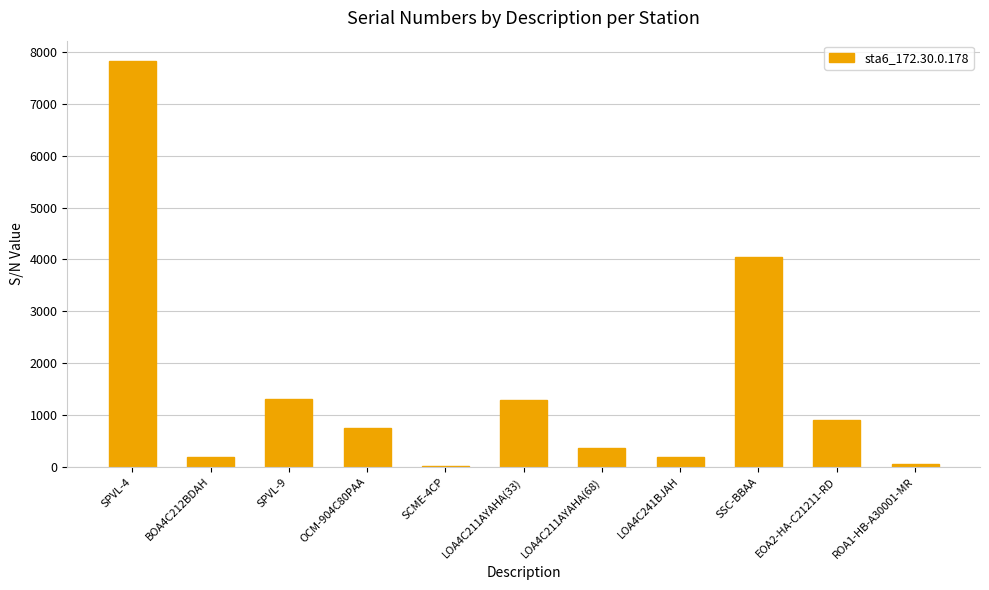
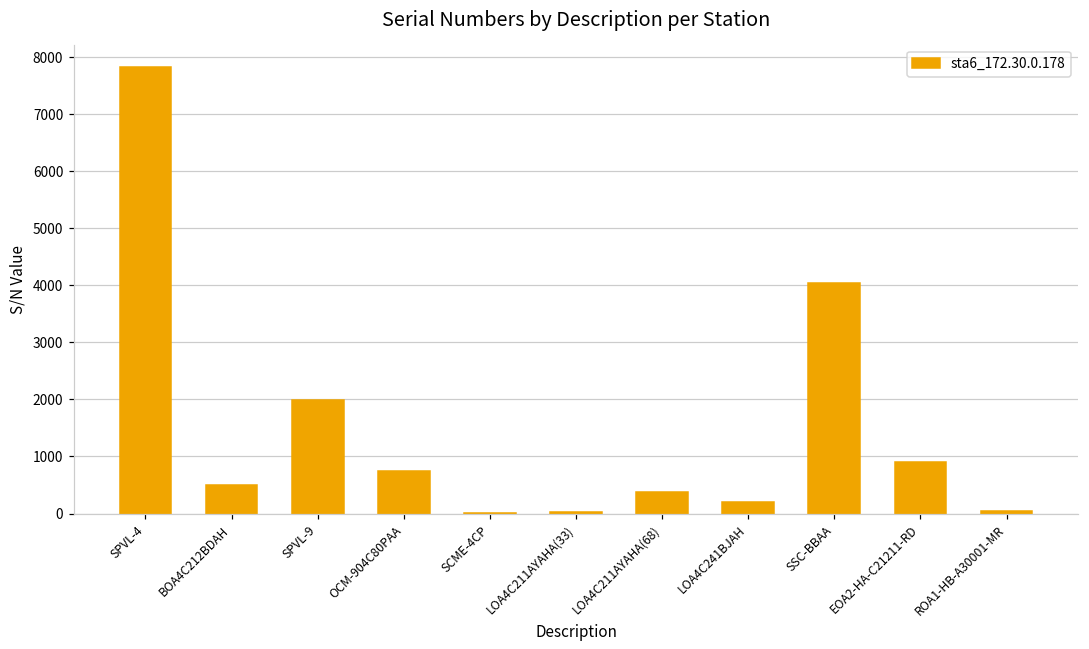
BOA4C212BDAH: 200 -> 500
SPVL-9: 1300 -> 2000
LOA4C211AYAHA(33): 1300 -> 0
